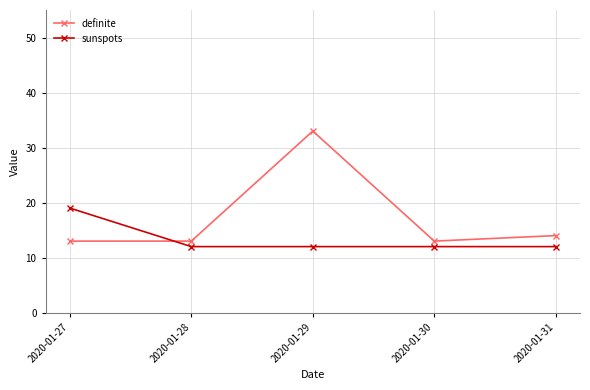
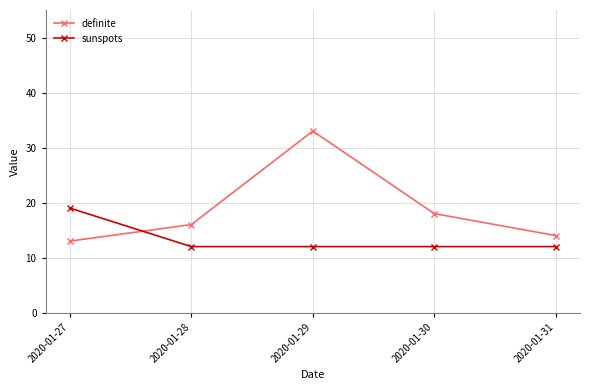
definite, 2020-01-28: 13 -> 16
definite, 2020-01-30: 13 -> 18
